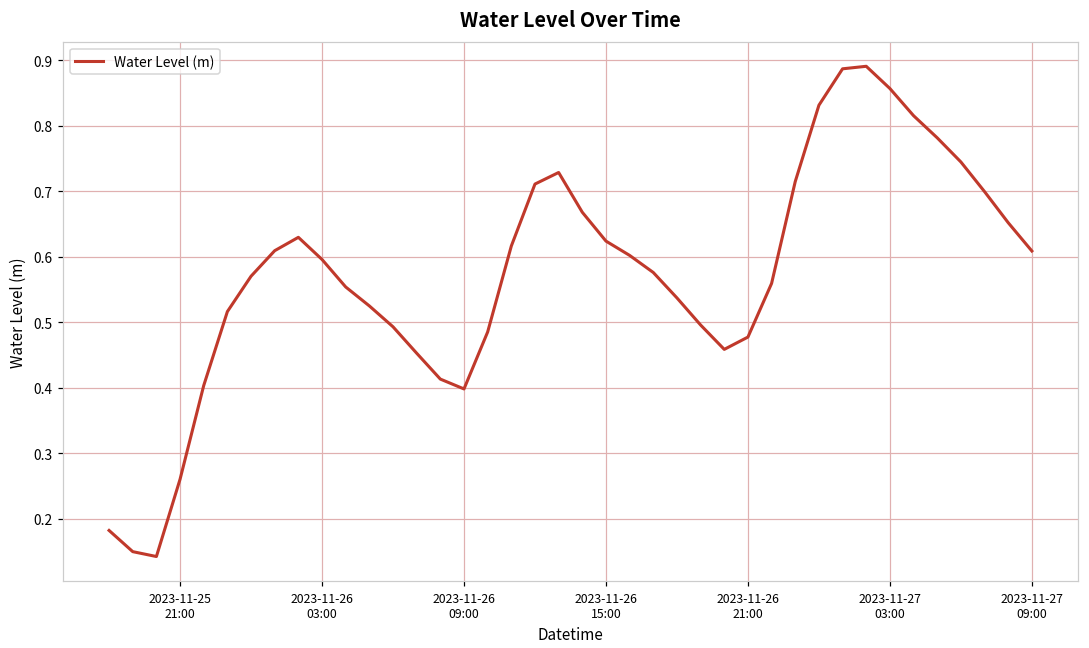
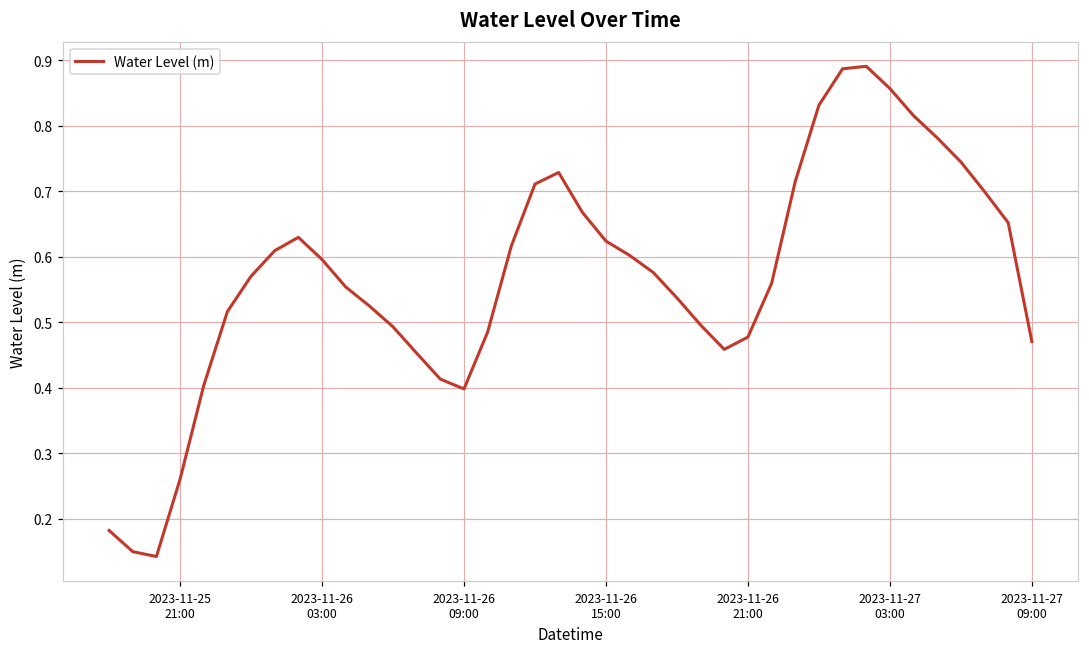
2023-11-27 09:00: 0.61 -> 0.47
